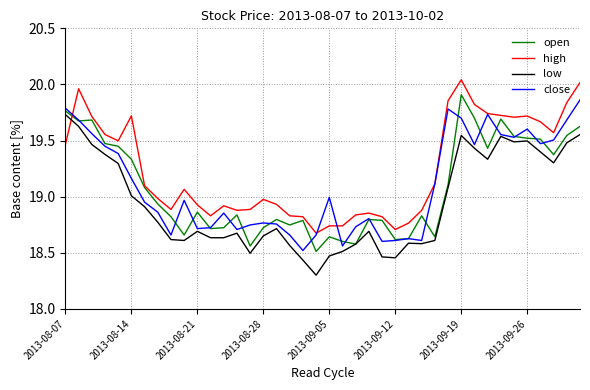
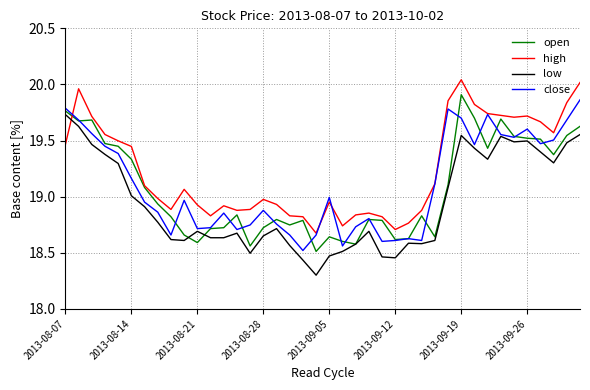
high, 2013-08-14: 19.72 -> 19.45
open, 2013-08-21: 18.86 -> 18.59
close, 2013-08-28: 18.77 -> 18.88
high, 2013-09-05: 18.74 -> 18.95
